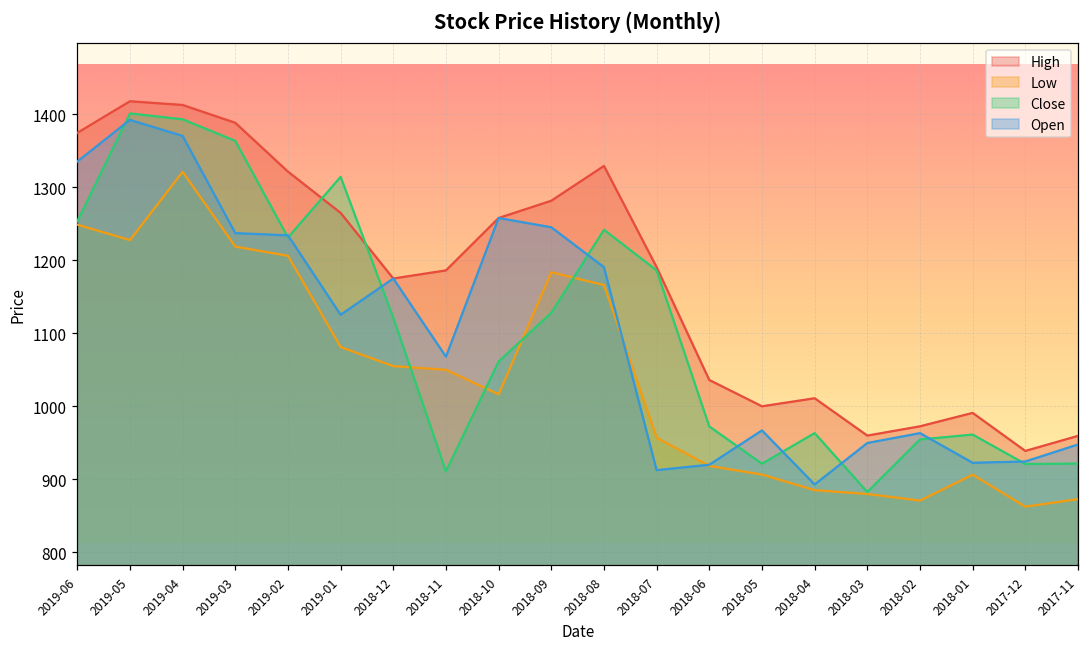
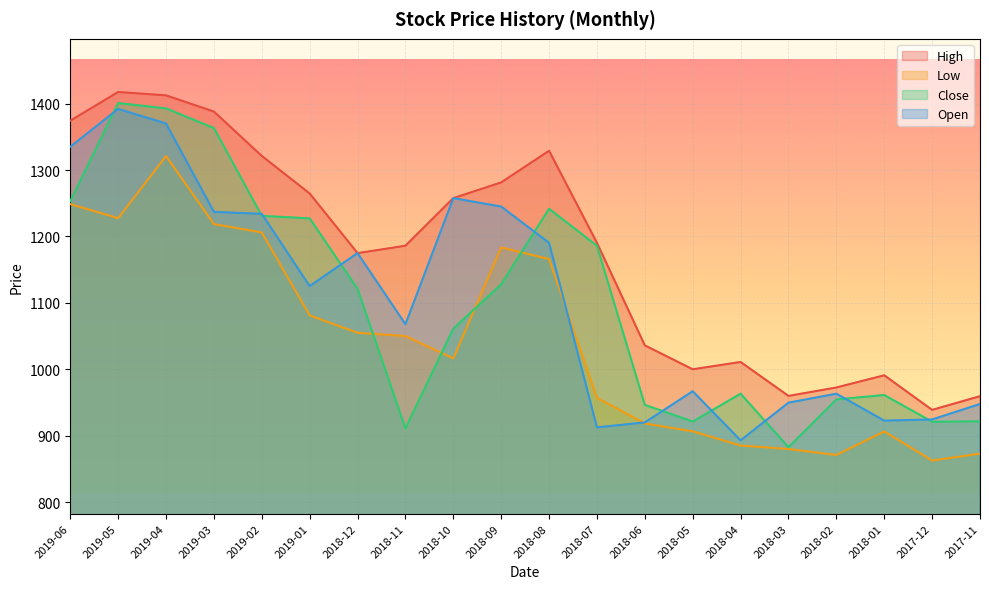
Close, 2019-01: 1310 -> 1230
Close, 2018-06: 970 -> 950
